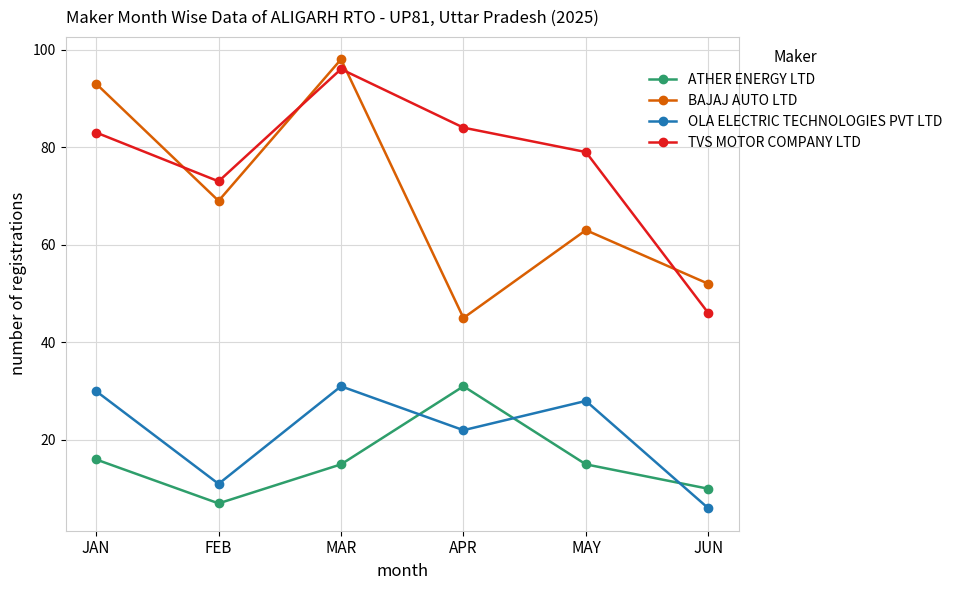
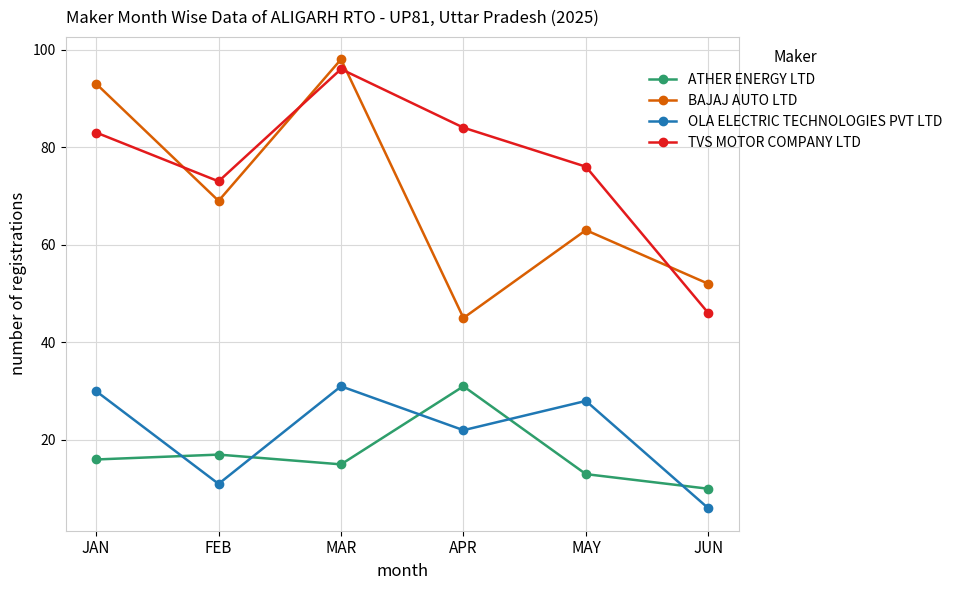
ATHER ENERGY LTD, FEB: 7 -> 17
ATHER ENERGY LTD, MAY: 15 -> 13
TVS MOTOR COMPANY LTD, MAY: 79 -> 76
